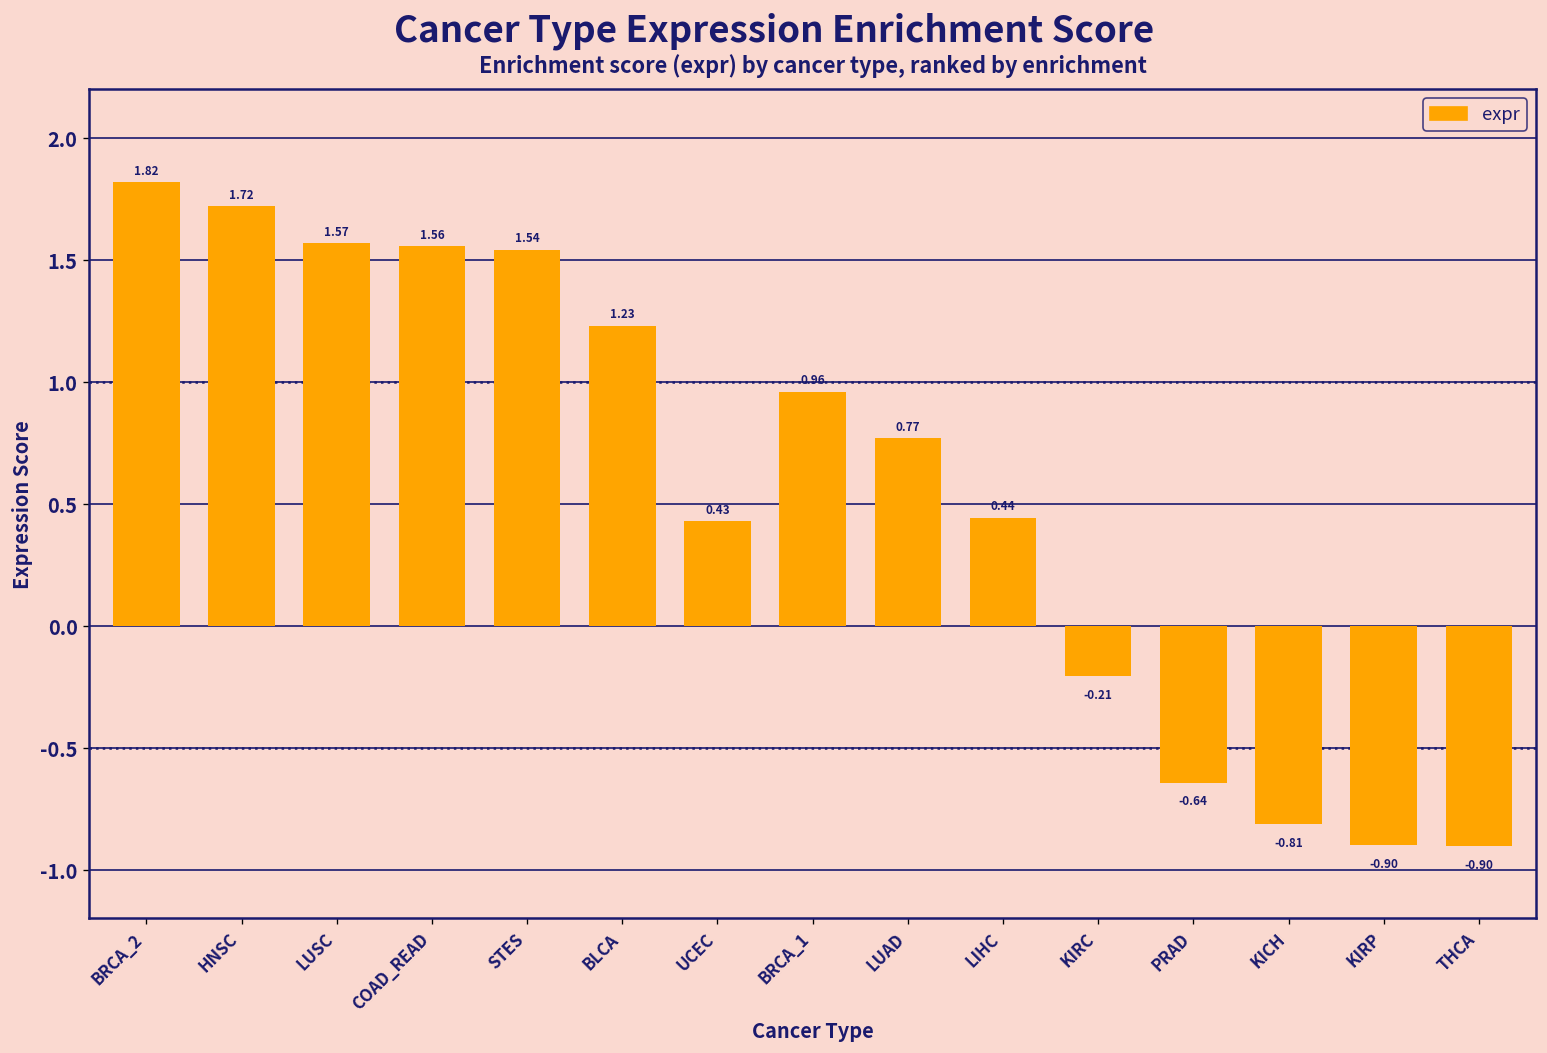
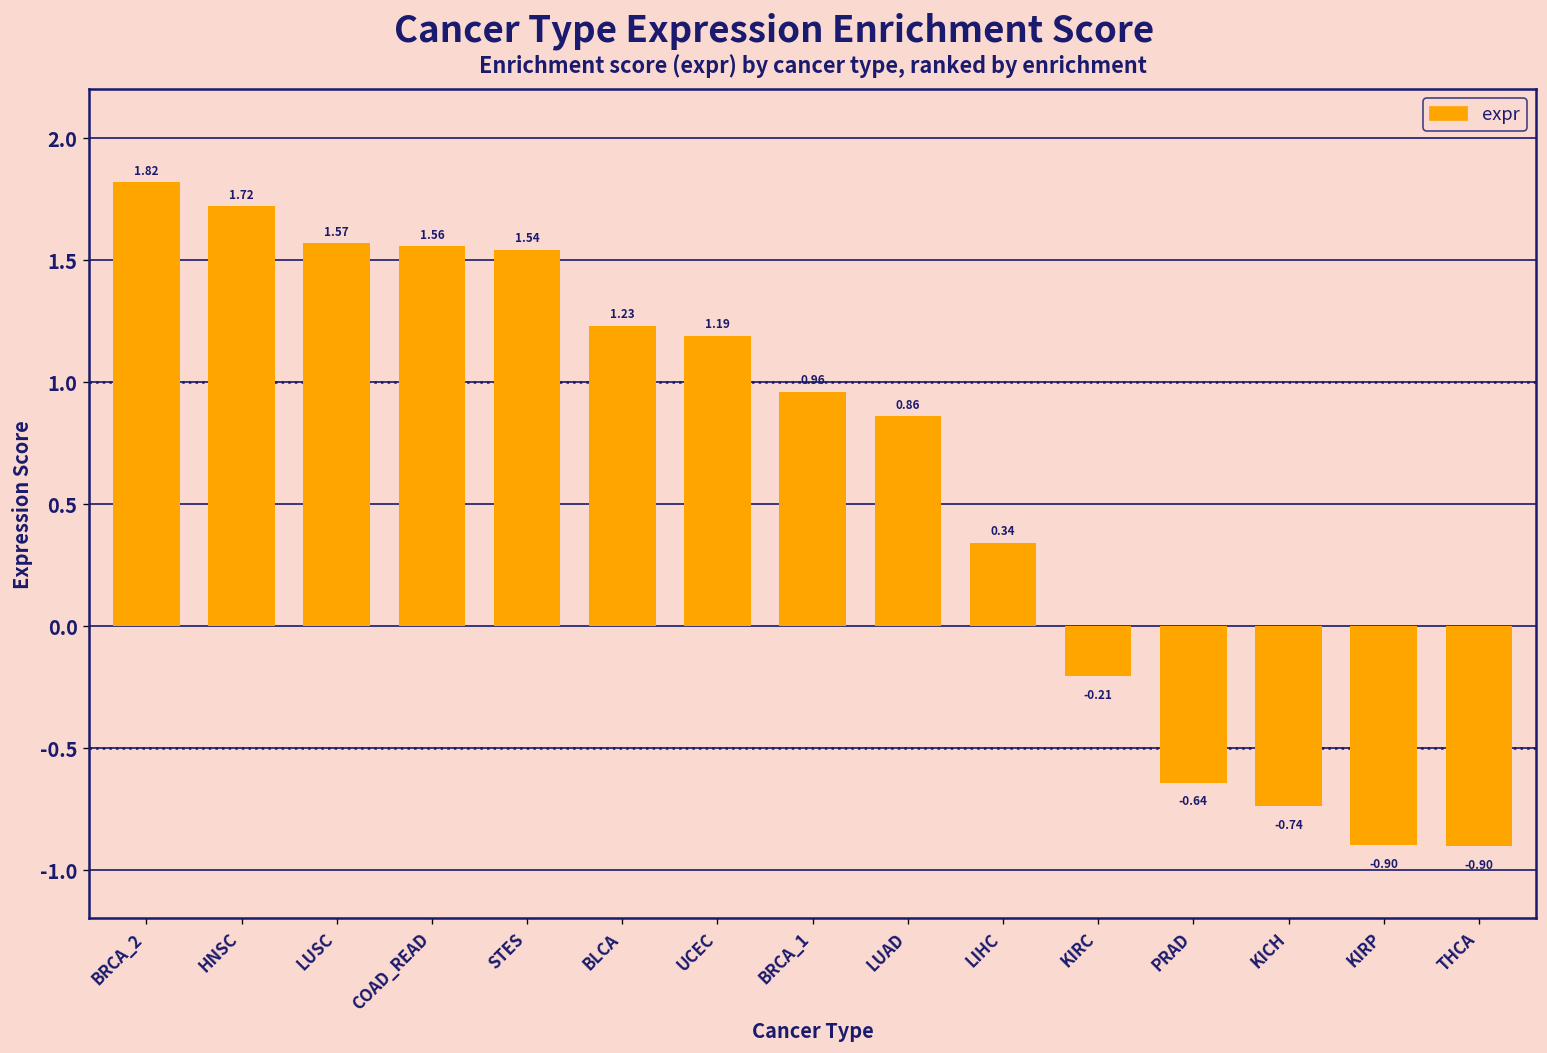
UCEC: 0.43 -> 1.19
LUAD: 0.77 -> 0.86
LIHC: 0.44 -> 0.34
KICH: -0.81 -> -0.74
